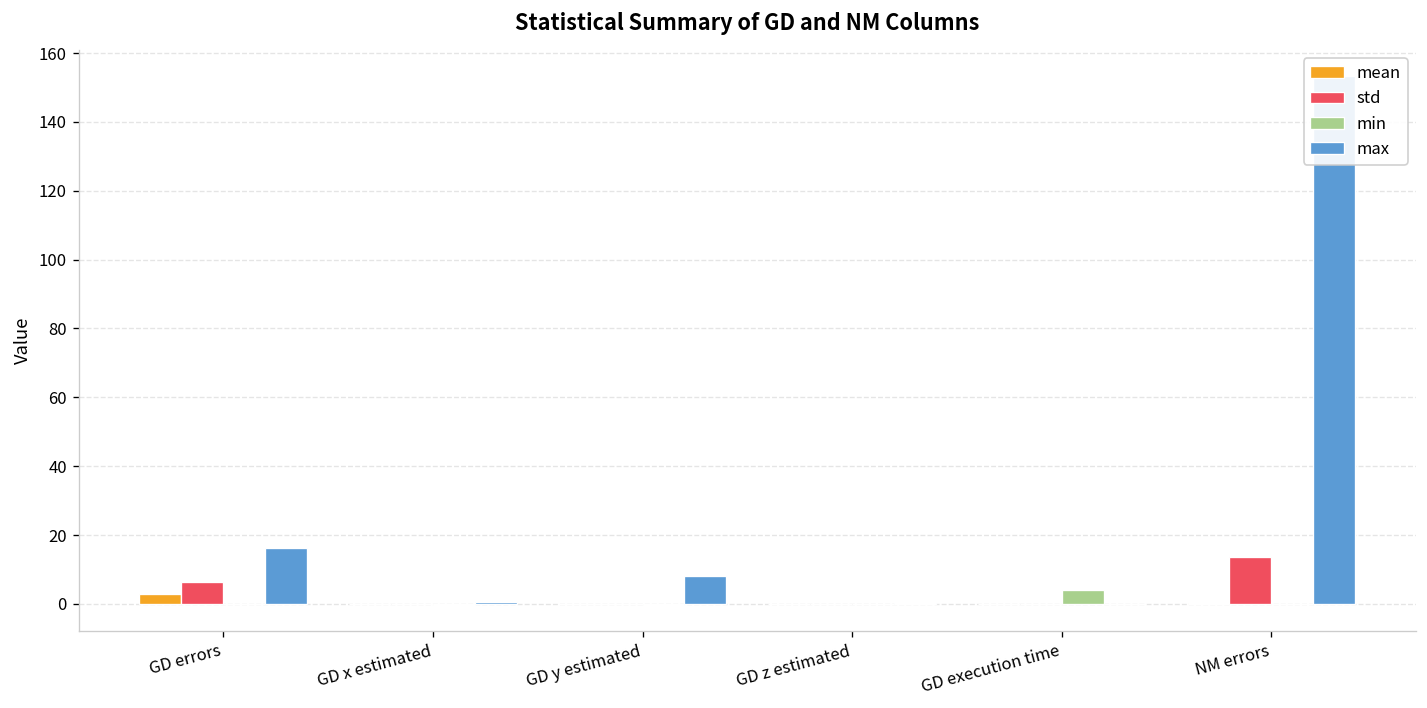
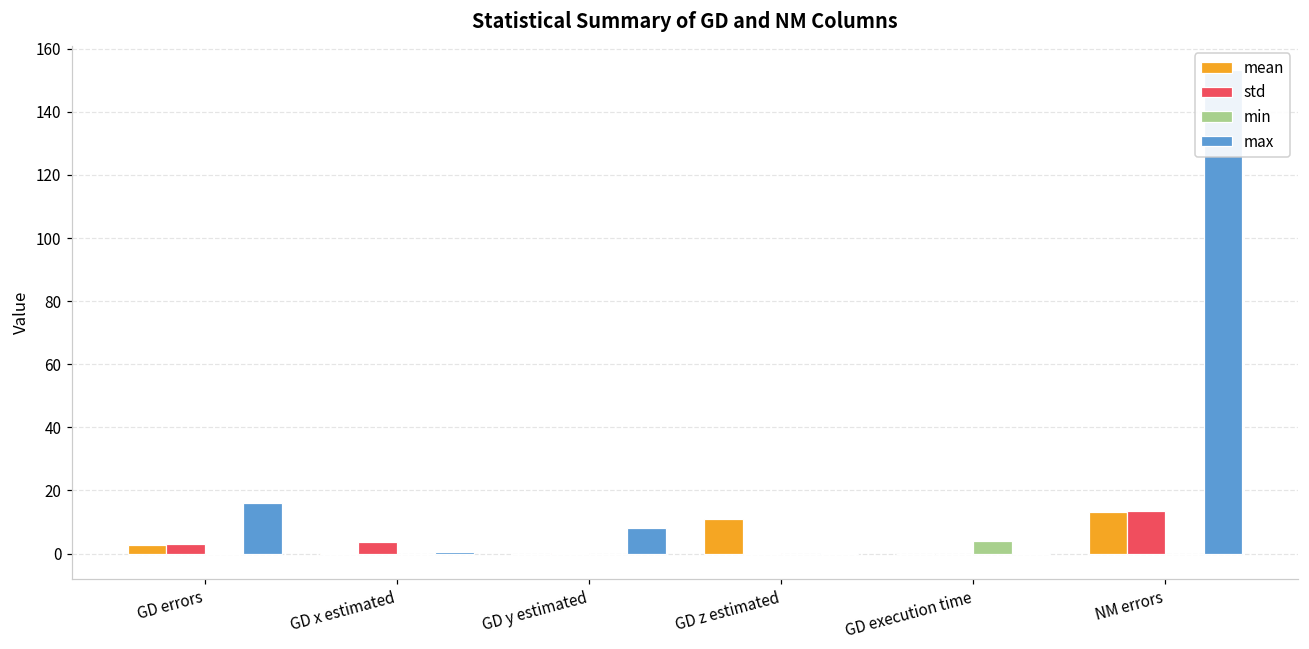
std, GD errors: 6 -> 3
std, GD x estimated: 0 -> 3
mean, GD z estimated: 0 -> 11
mean, NM errors: 0 -> 13
